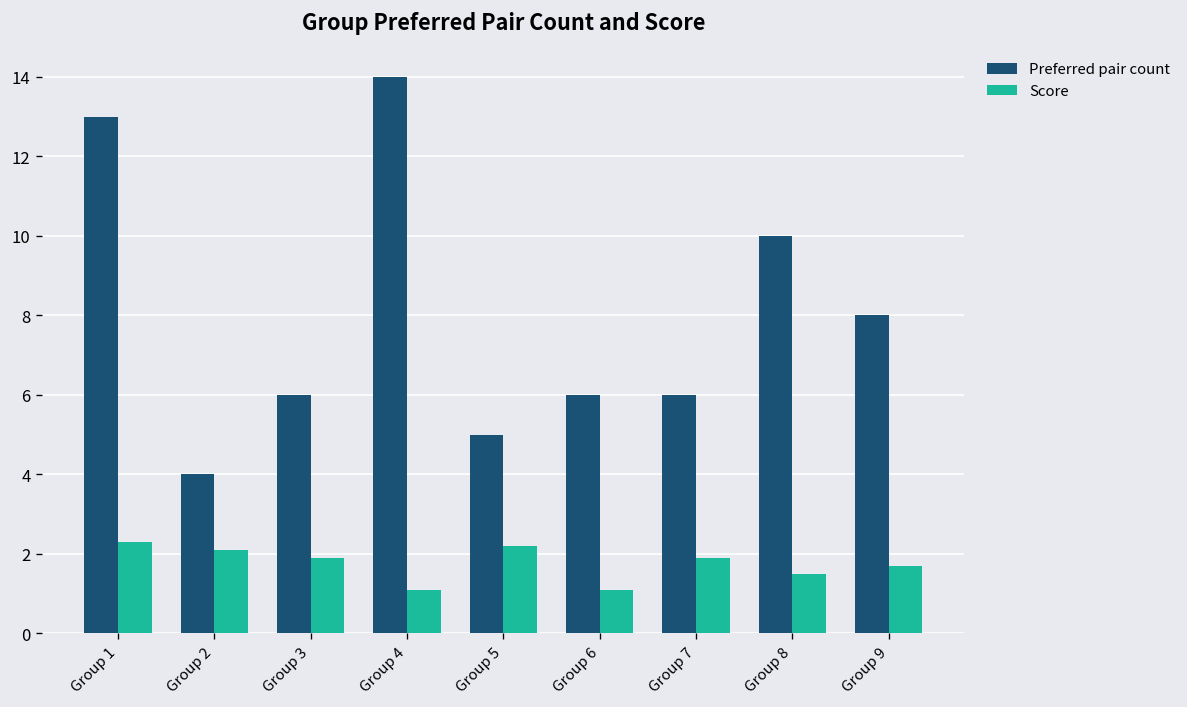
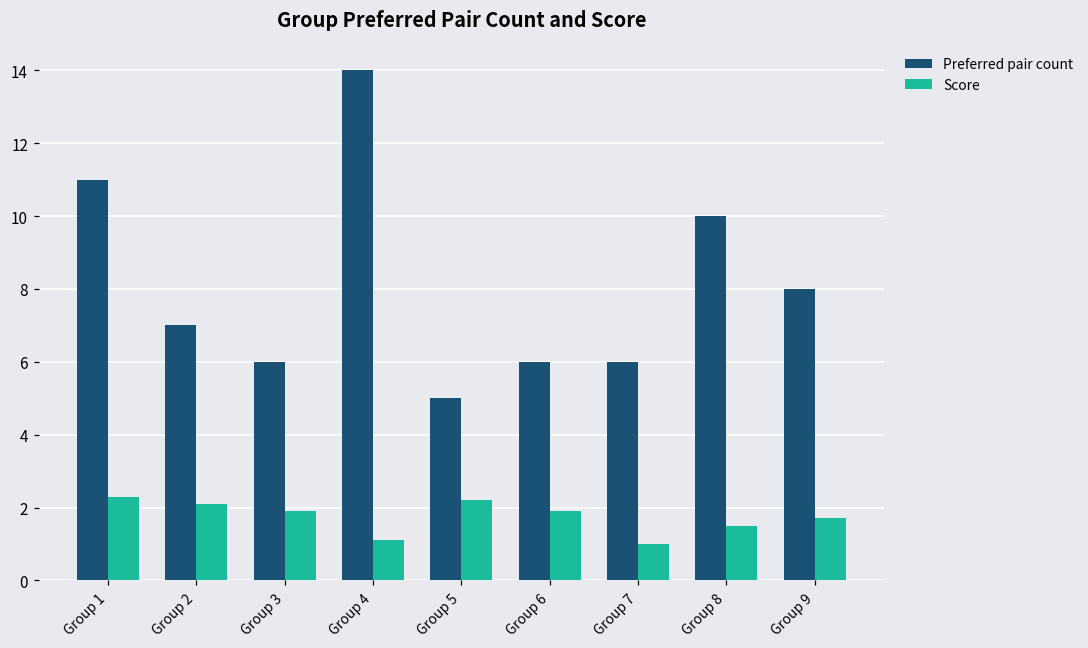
Preferred pair count, Group 1: 13 -> 11
Preferred pair count, Group 2: 4 -> 7
Score, Group 6: 1.1 -> 1.9
Score, Group 7: 1.9 -> 1.0
